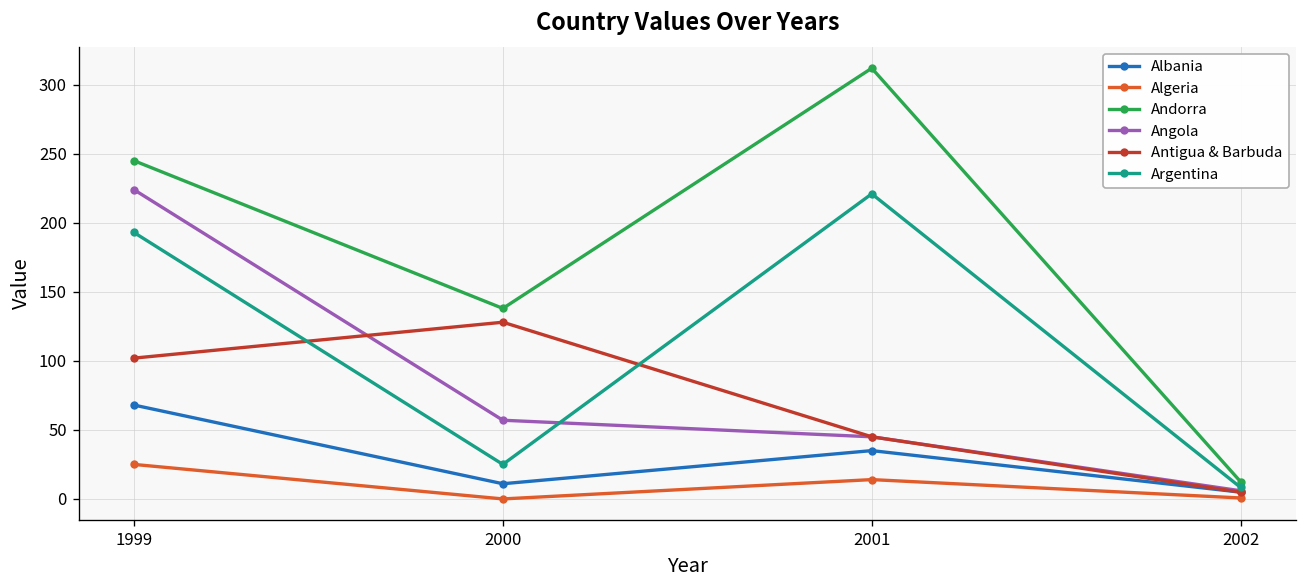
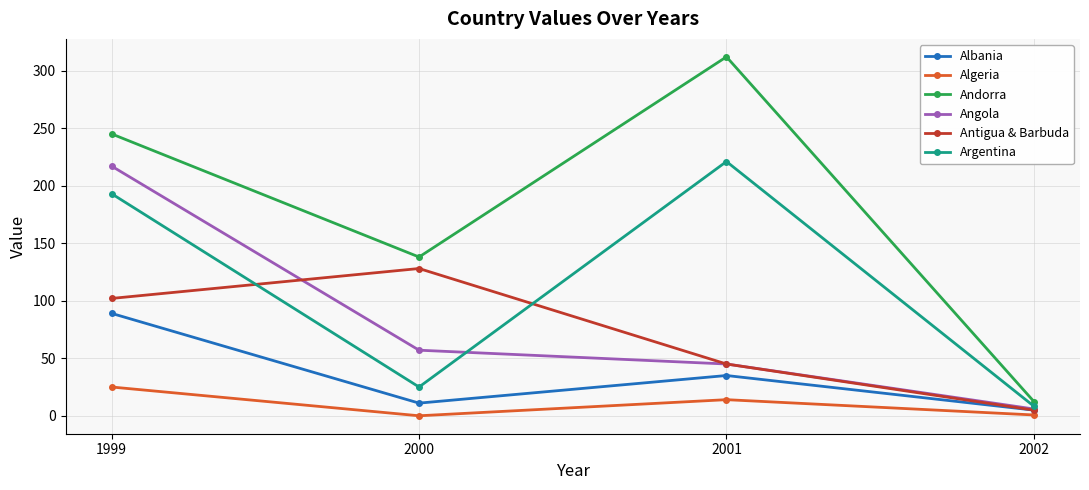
Albania, 1999: 68 -> 89
Angola, 1999: 224 -> 217
